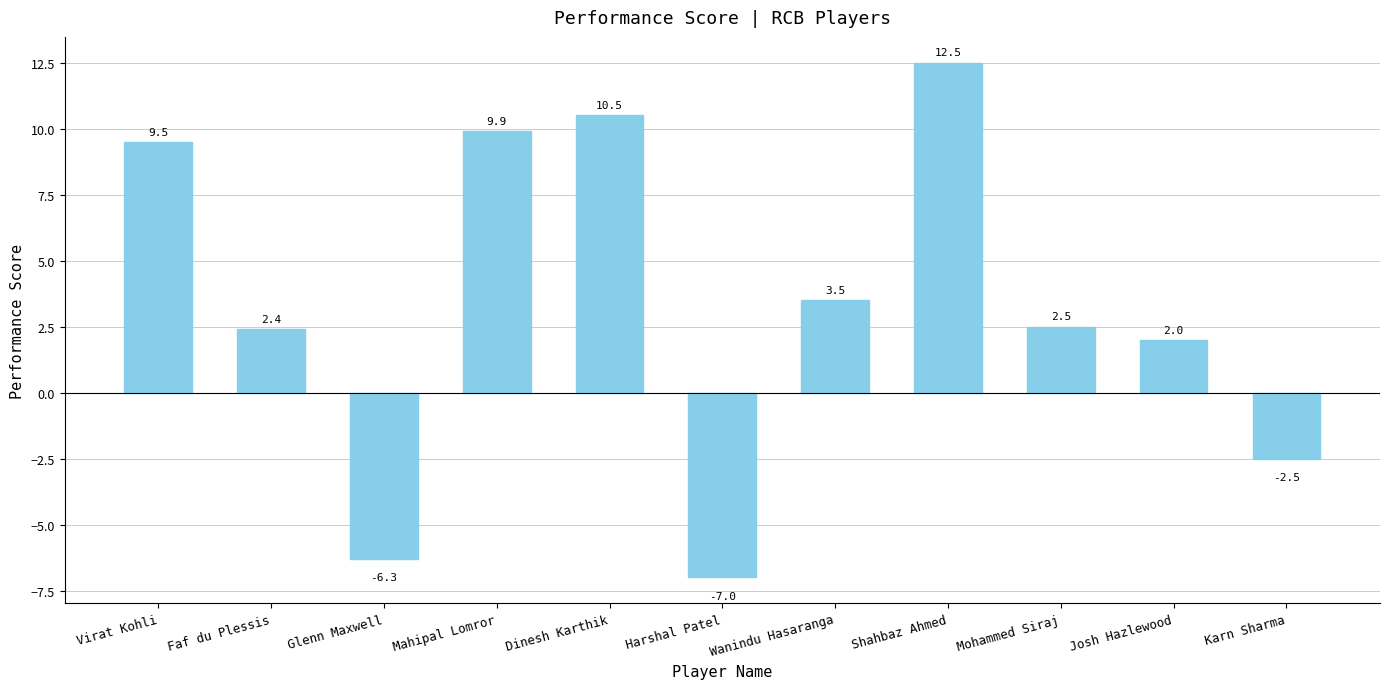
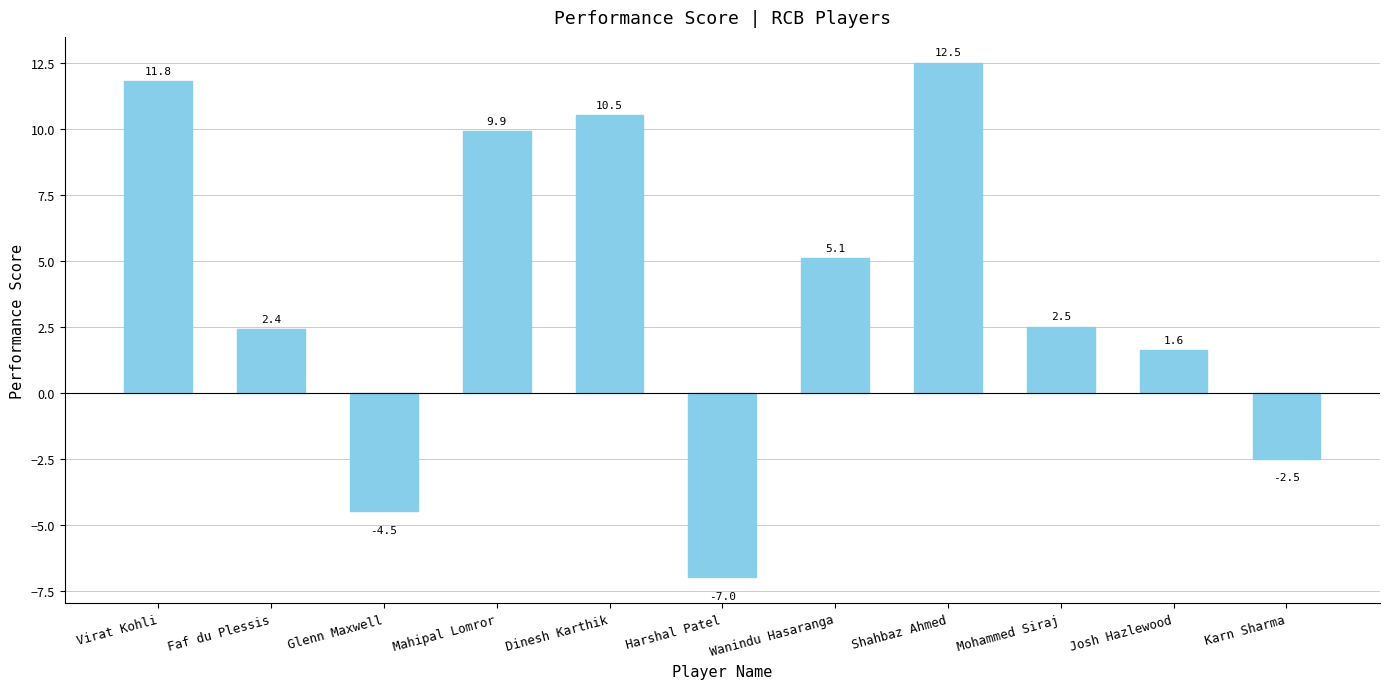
Virat Kohli: 9.5 -> 11.8
Glenn Maxwell: -6.3 -> -4.5
Wanindu Hasaranga: 3.5 -> 5.1
Josh Hazlewood: 2.0 -> 1.6
